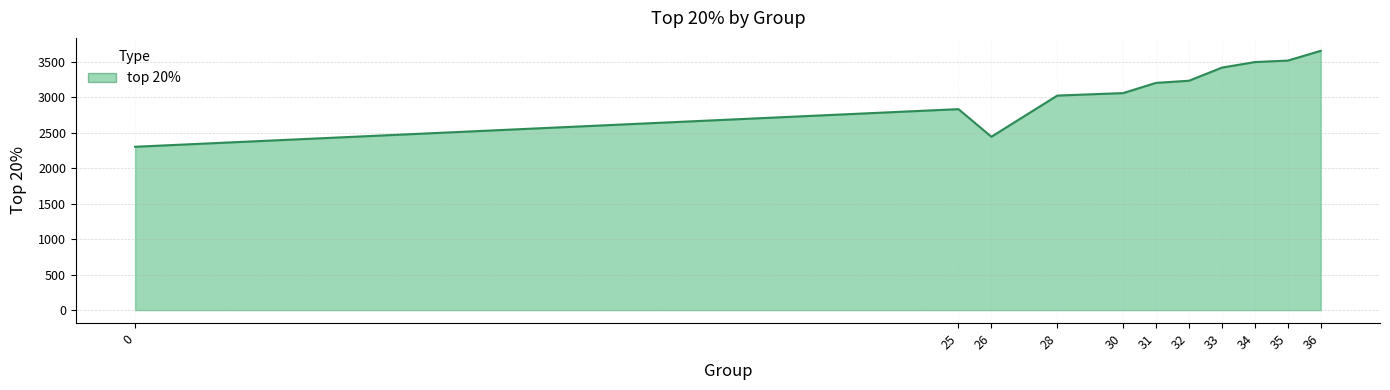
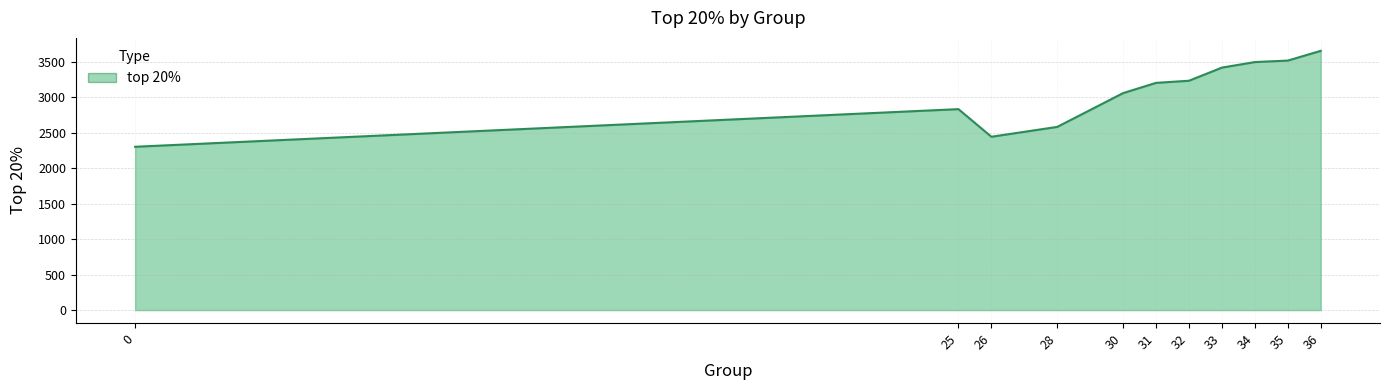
28: 3000 -> 2600
